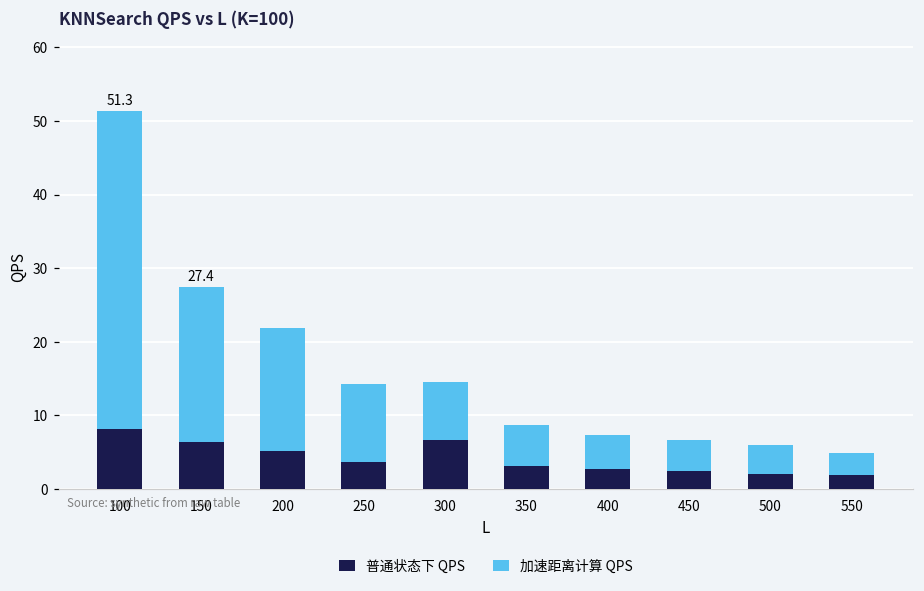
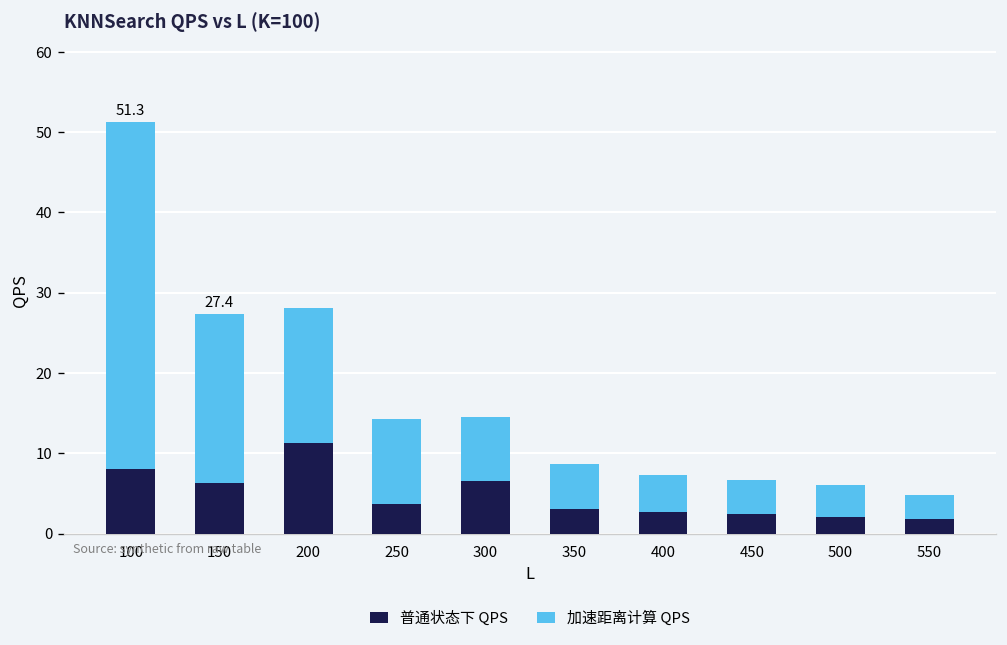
普通状态下 QPS, 200: 5 -> 11
